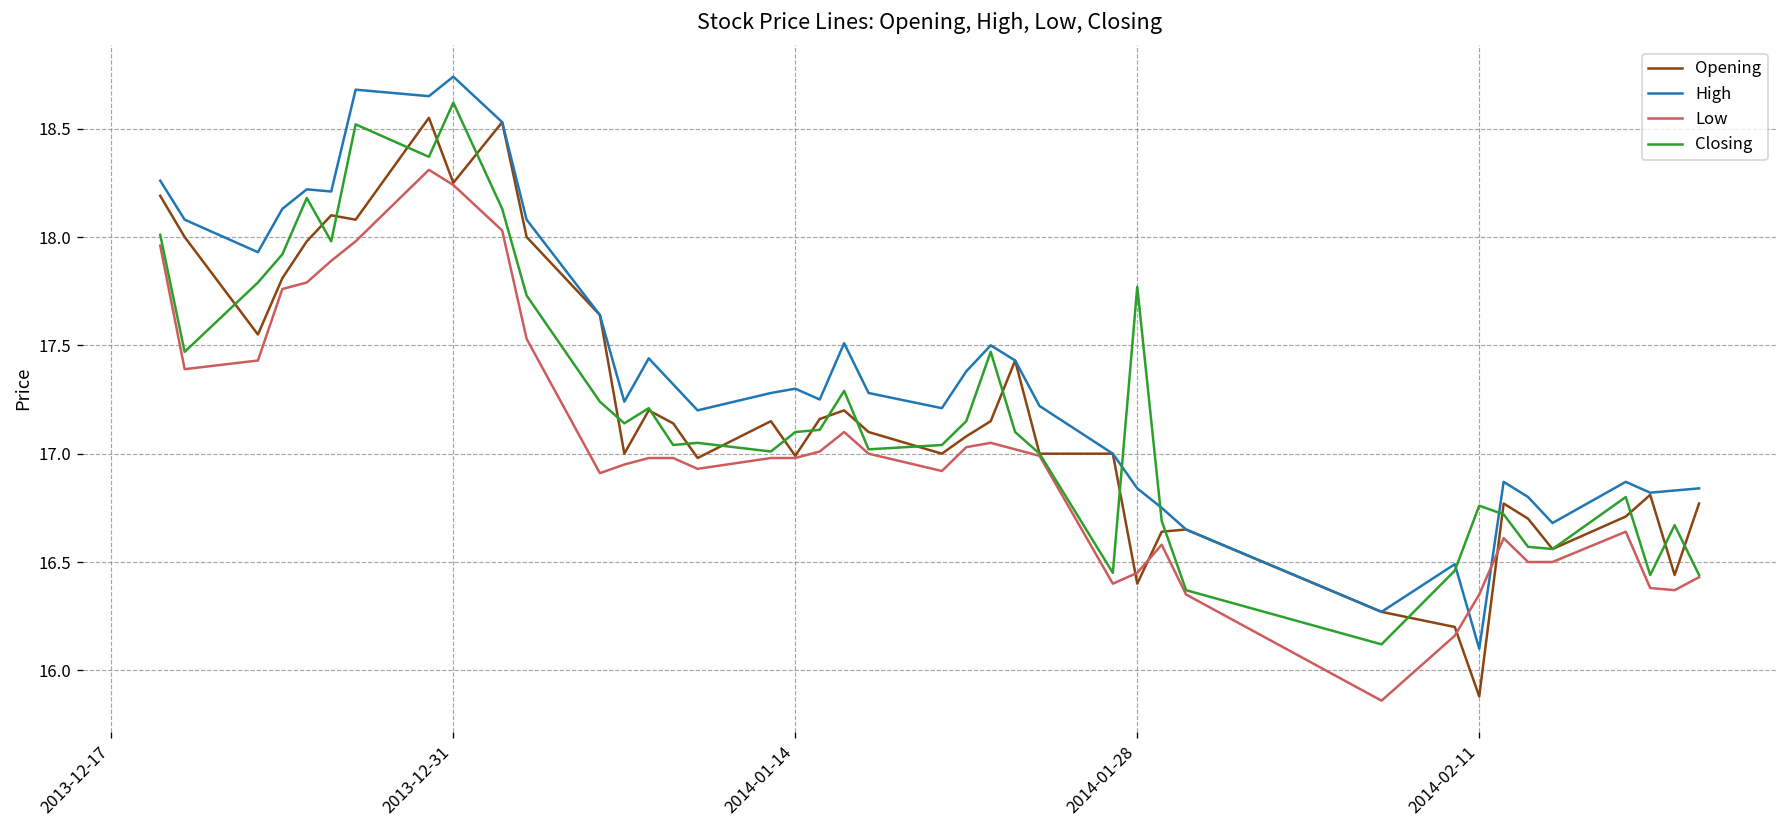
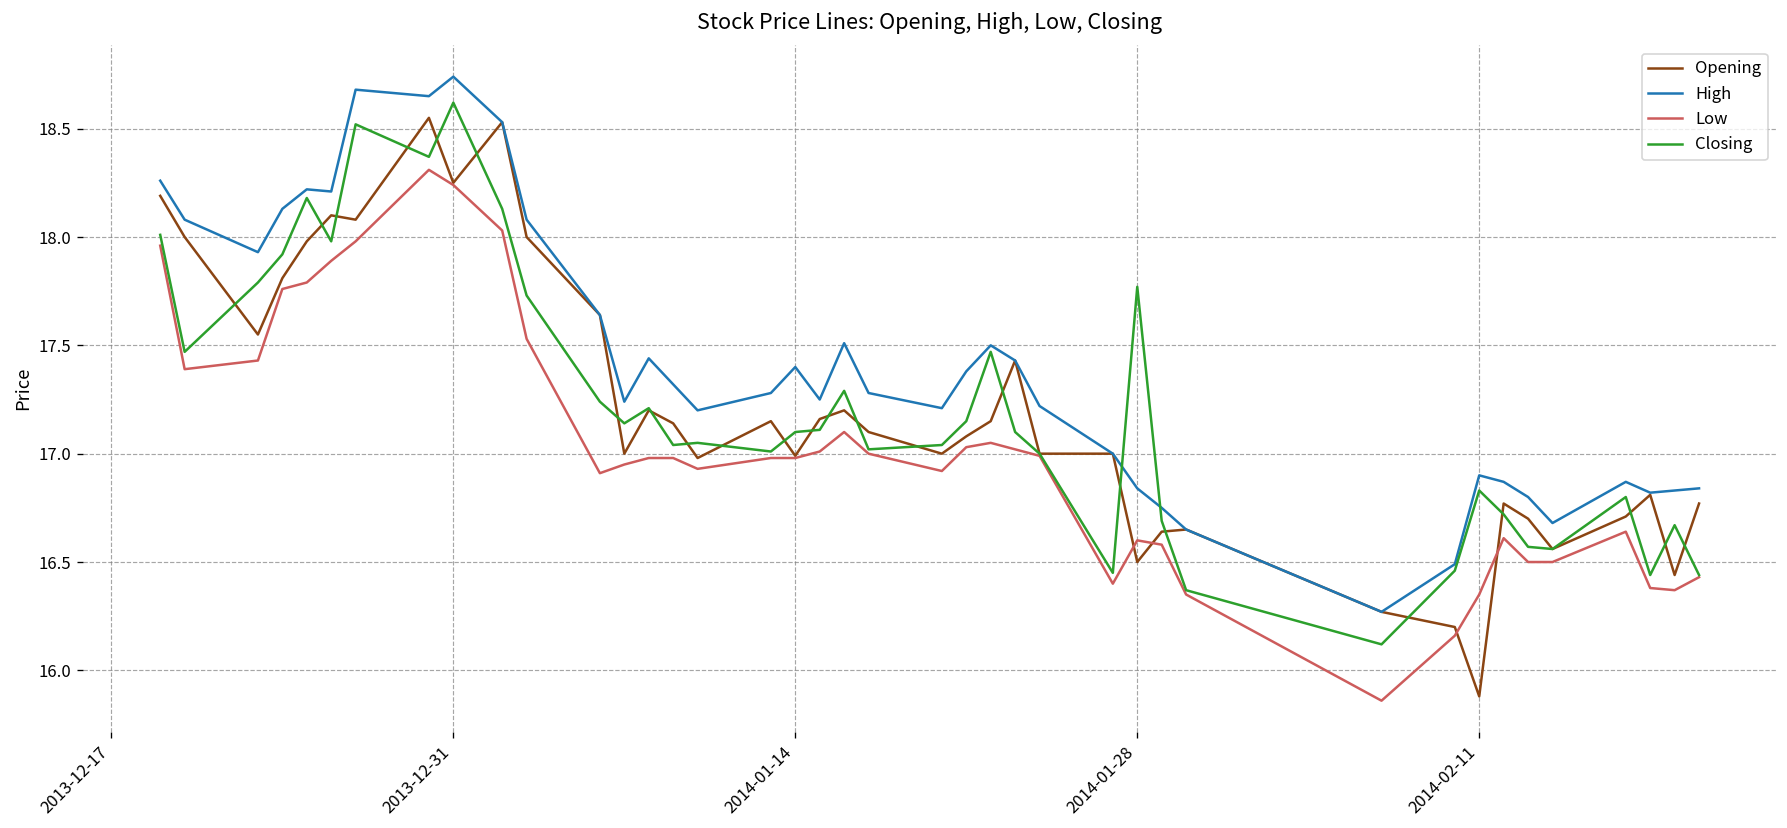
High, 2014-01-14: 17.3 -> 17.4
Opening, 2014-01-28: 16.4 -> 16.5
Low, 2014-01-28: 16.45 -> 16.60
High, 2014-02-11: 16.1 -> 16.9
Closing, 2014-02-11: 16.76 -> 16.83
